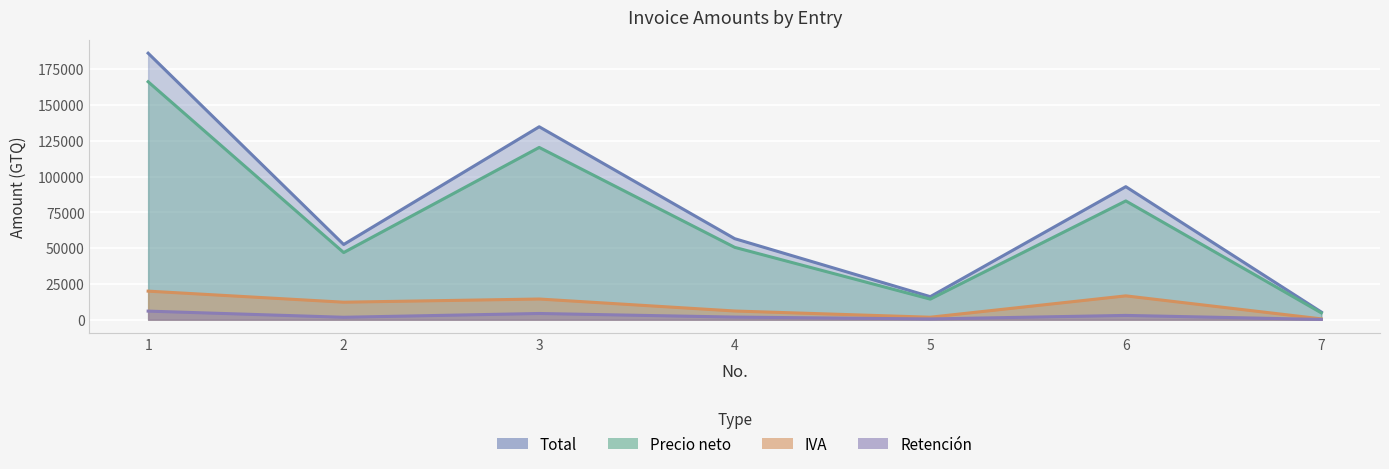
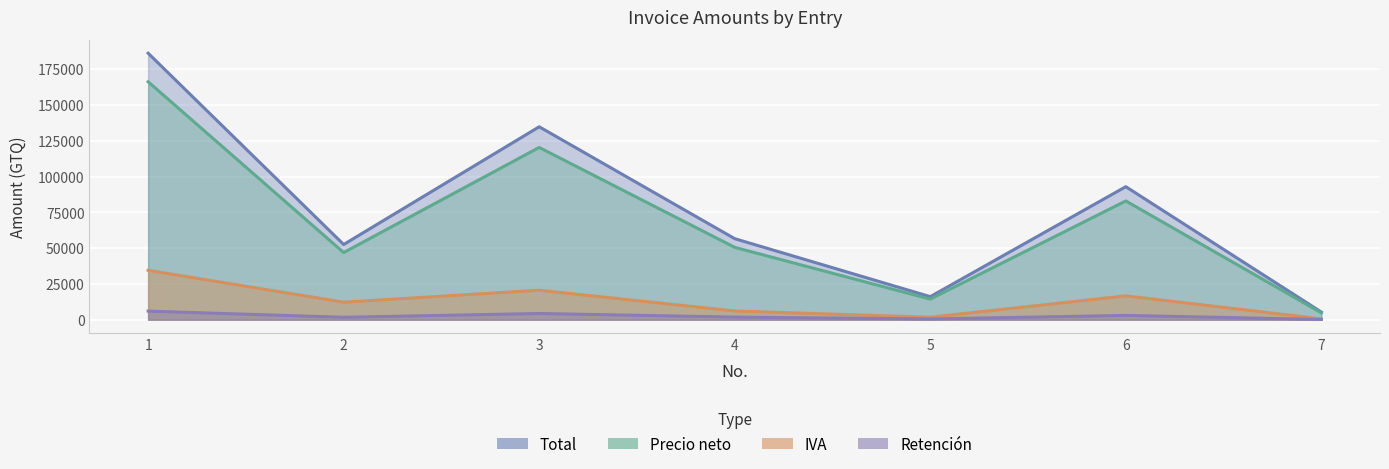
IVA, 1: 20000 -> 34000
IVA, 3: 14000 -> 21000
